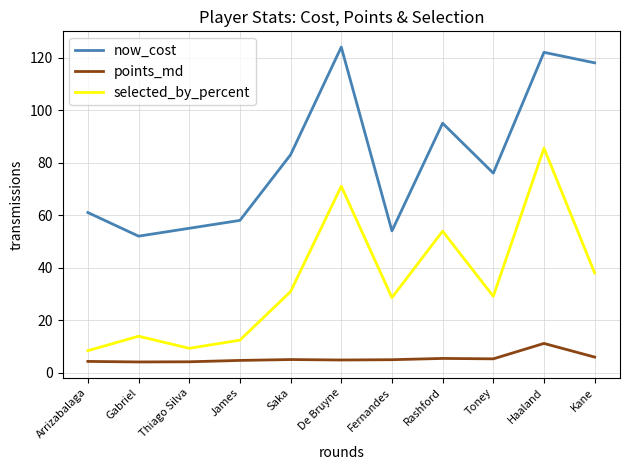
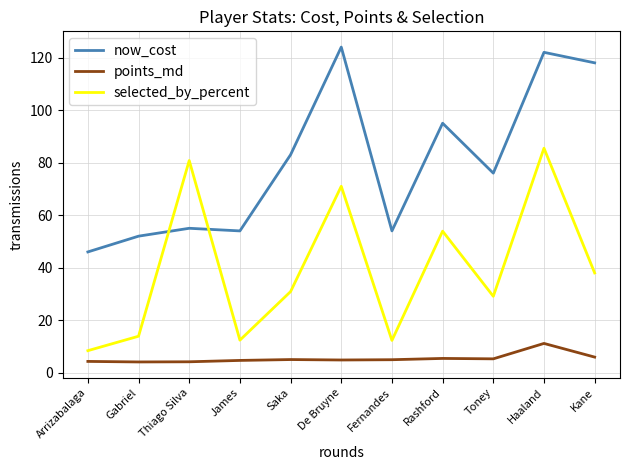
now_cost, Arrizabalaga: 61 -> 46
selected_by_percent, Thiago Silva: 9 -> 81
now_cost, James: 58 -> 54
selected_by_percent, Fernandes: 29 -> 12
